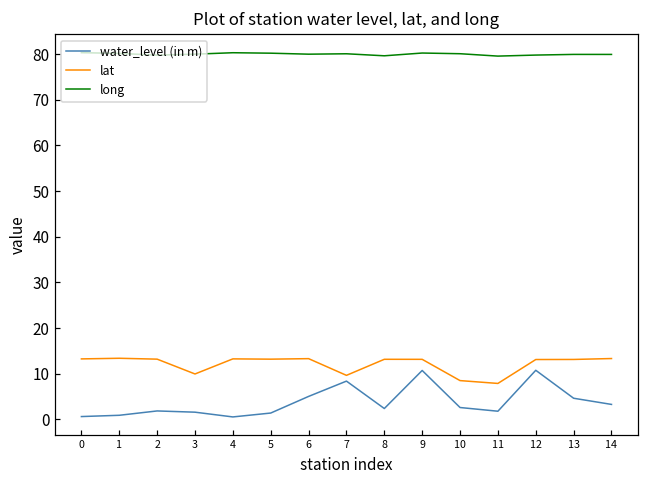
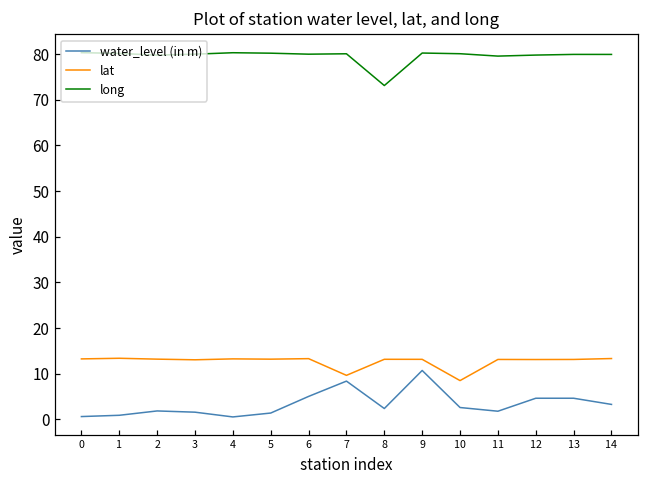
lat, 3: 10 -> 13
long, 8: 80 -> 73
lat, 11: 8 -> 13
water_level (in m), 12: 11 -> 5
